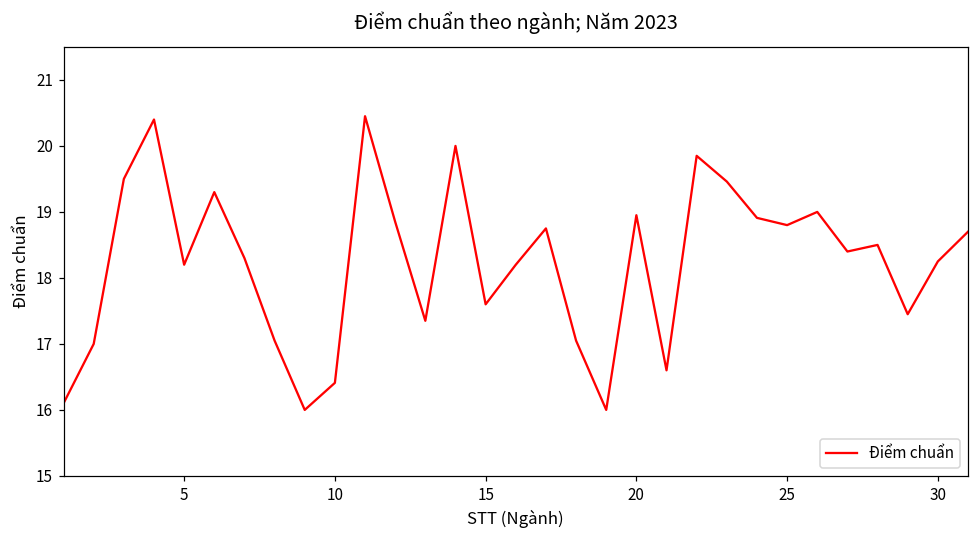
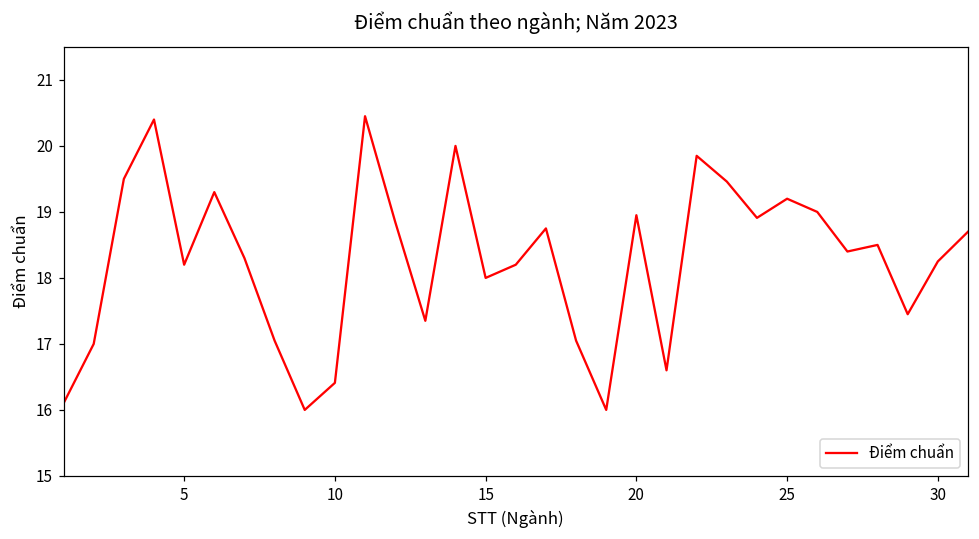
15: 17.6 -> 18.0
25: 18.8 -> 19.2
